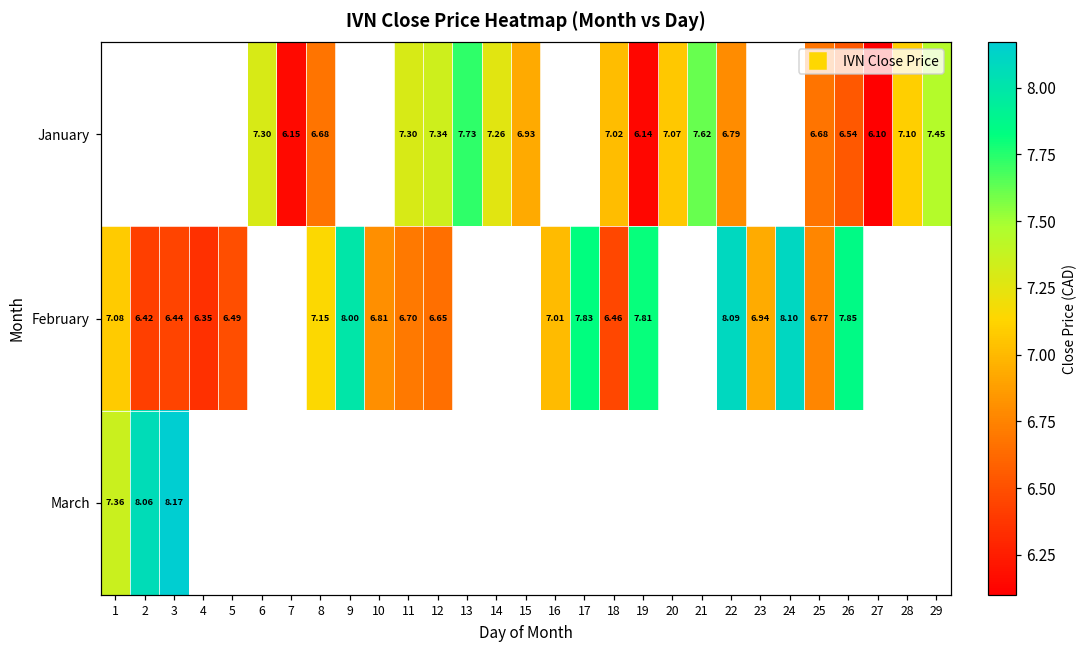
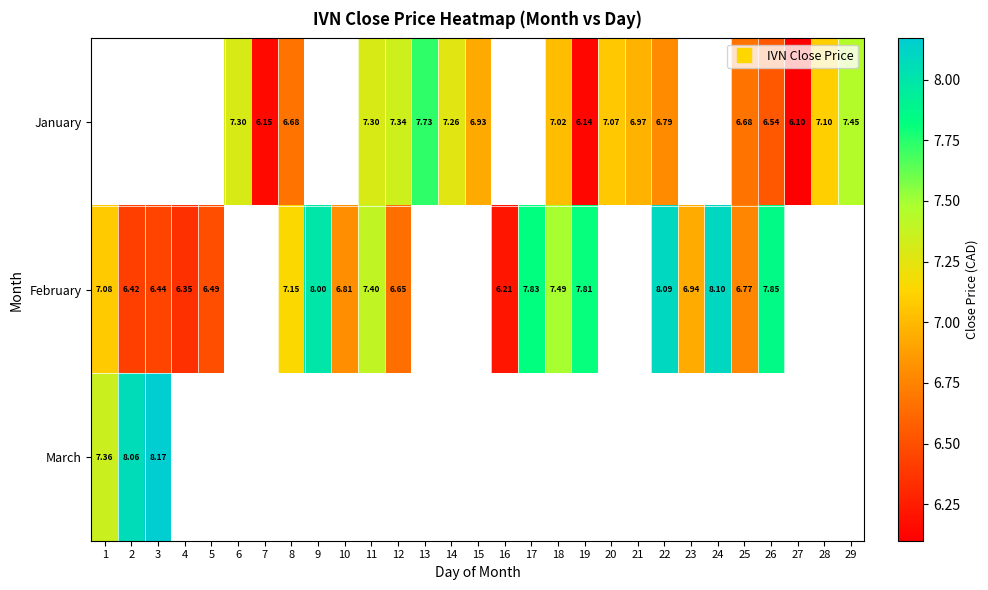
January, 21: 7.62 -> 6.97
February, 11: 6.70 -> 7.40
February, 16: 7.01 -> 6.21
February, 18: 6.46 -> 7.49
